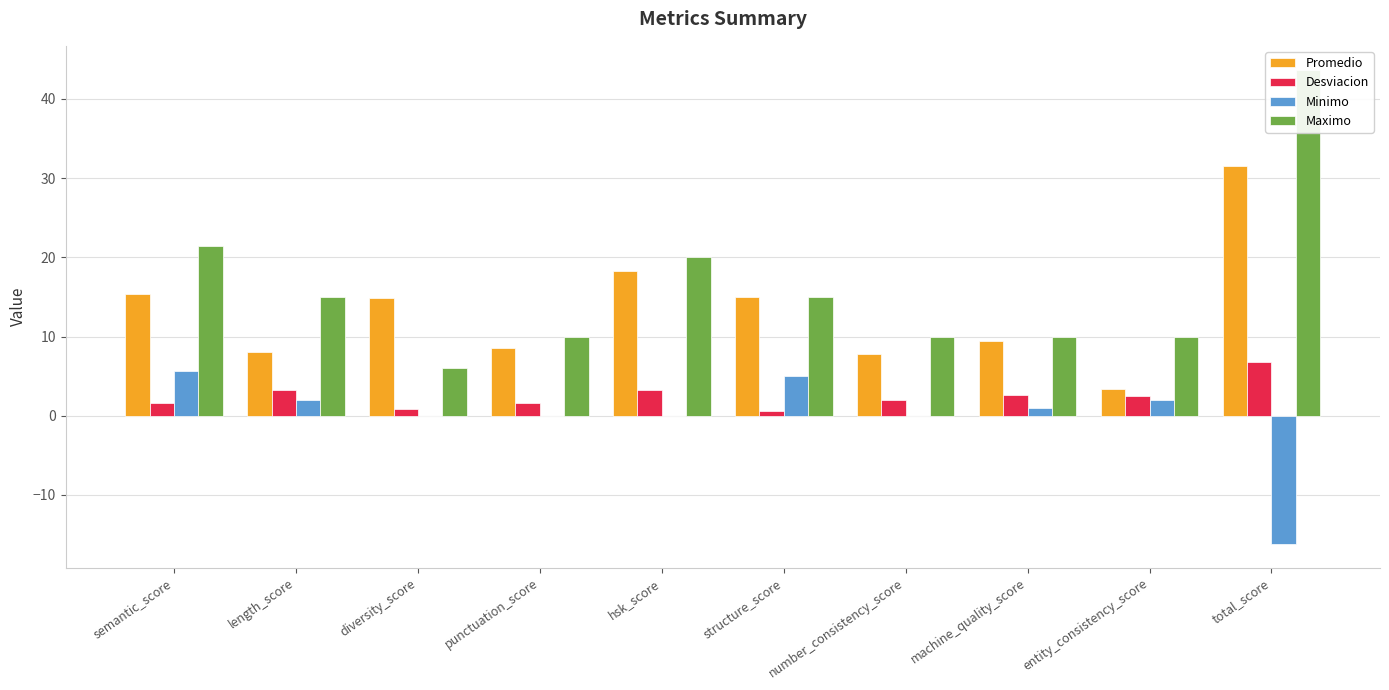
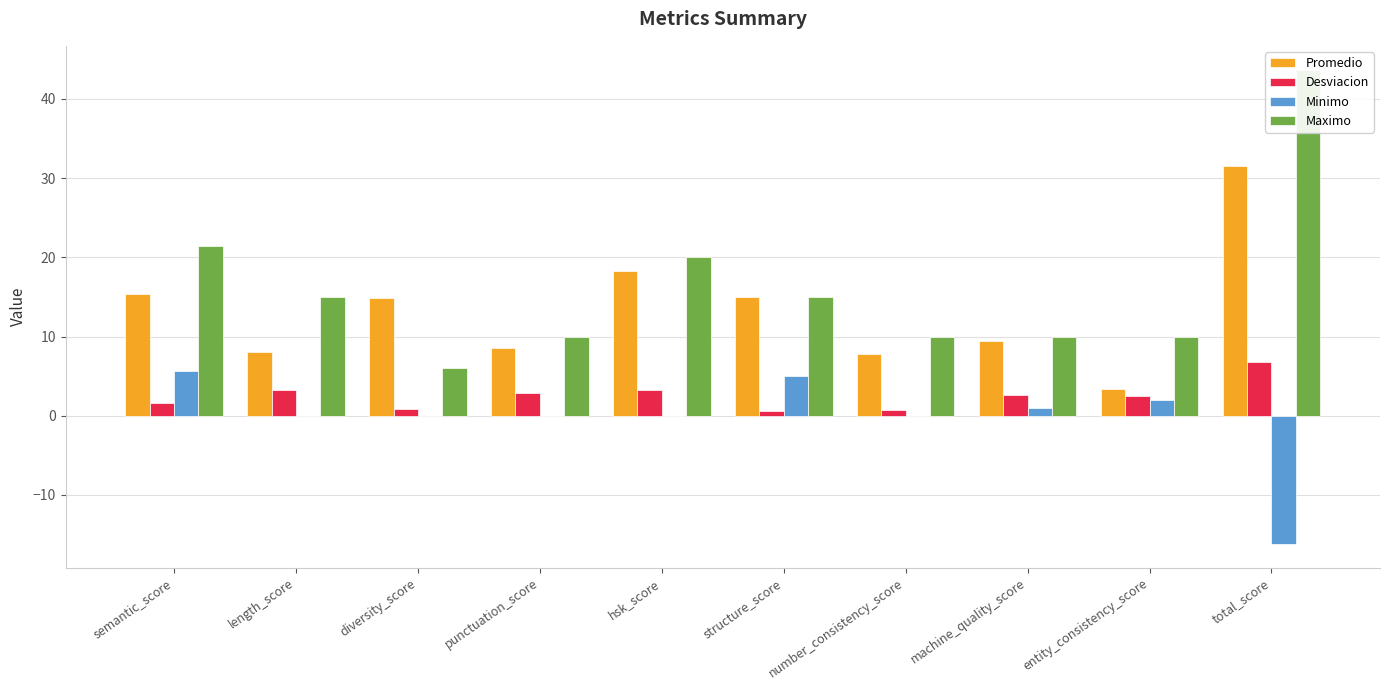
Minimo, length_score: 2 -> 0
Desviacion, punctuation_score: 2 -> 3
Desviacion, number_consistency_score: 2 -> 1
